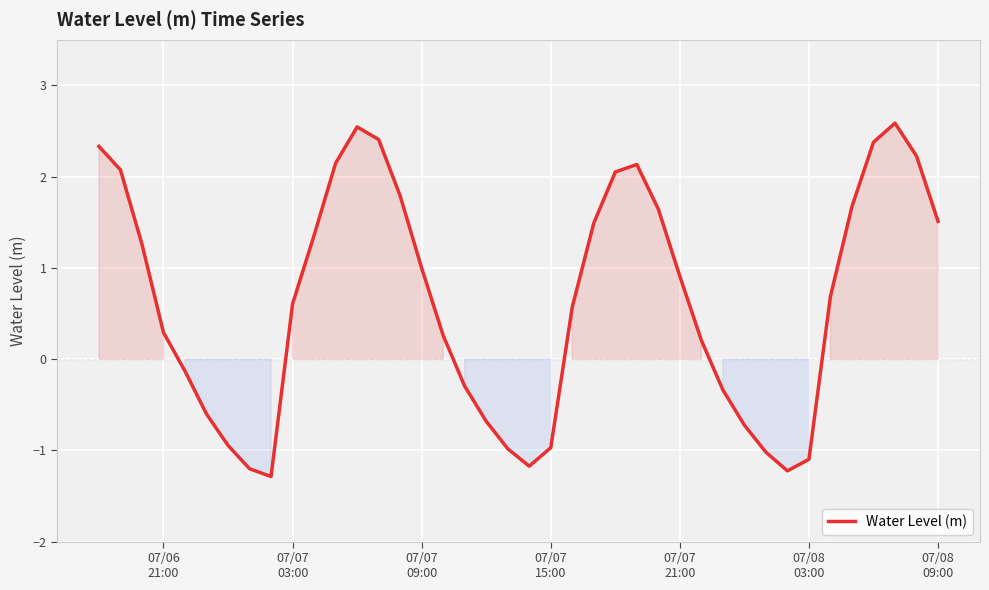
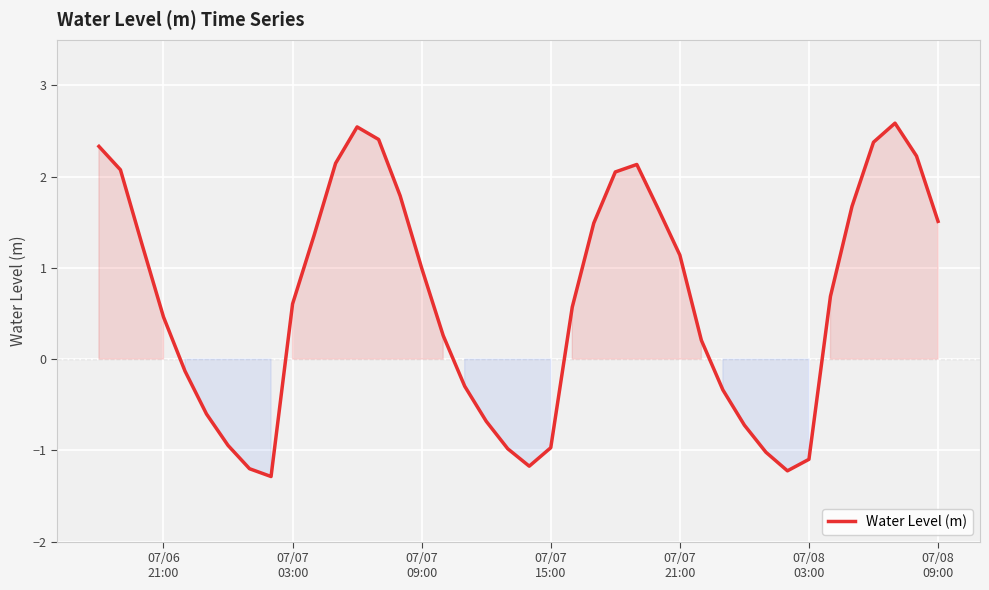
07/06 21:00: 0.3 -> 0.5
07/07 21:00: 0.9 -> 1.1
